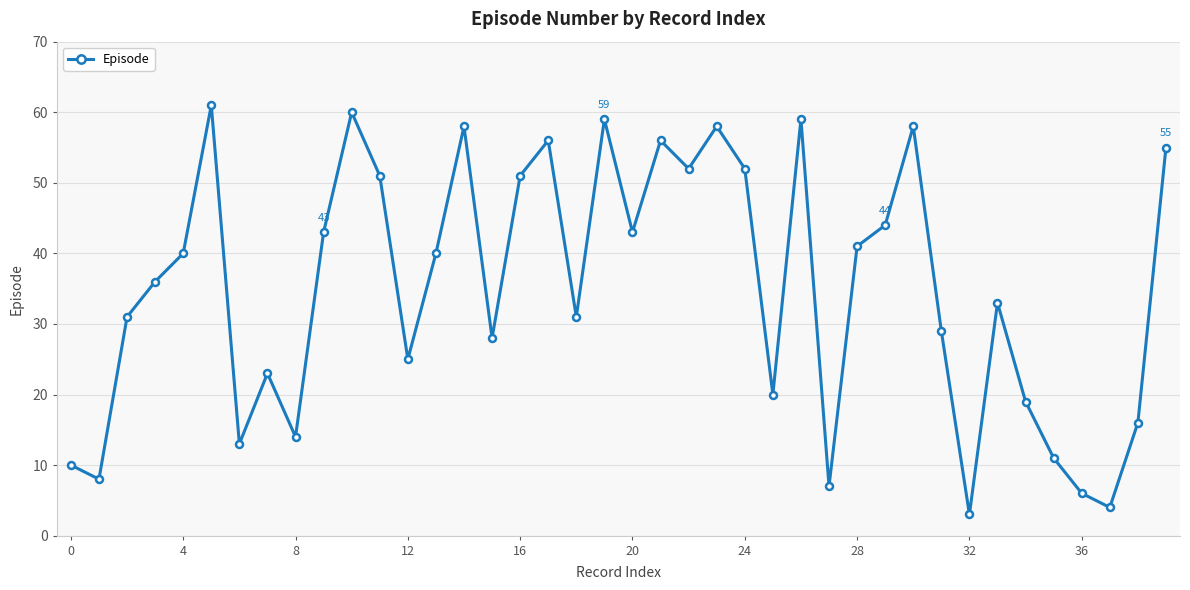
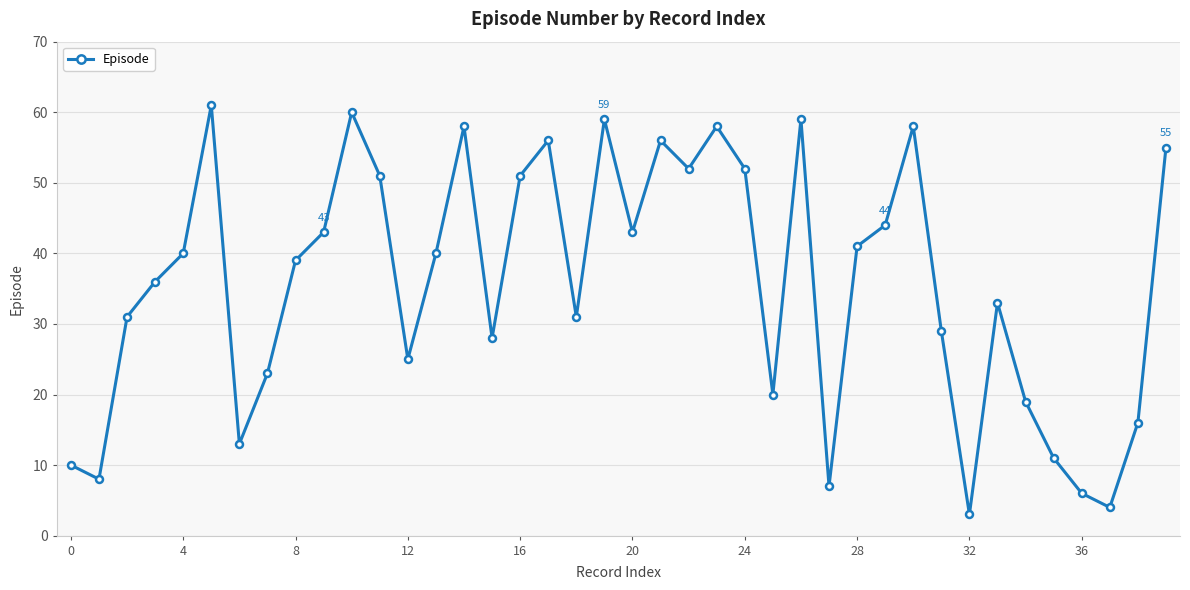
8: 14 -> 39
